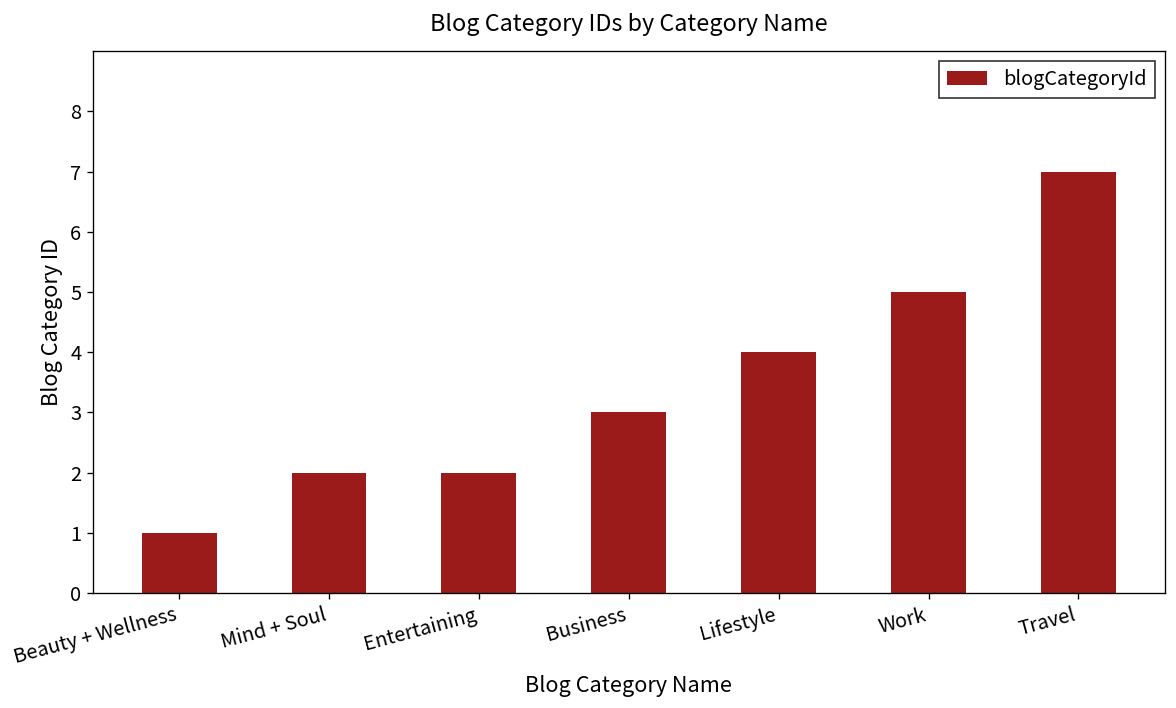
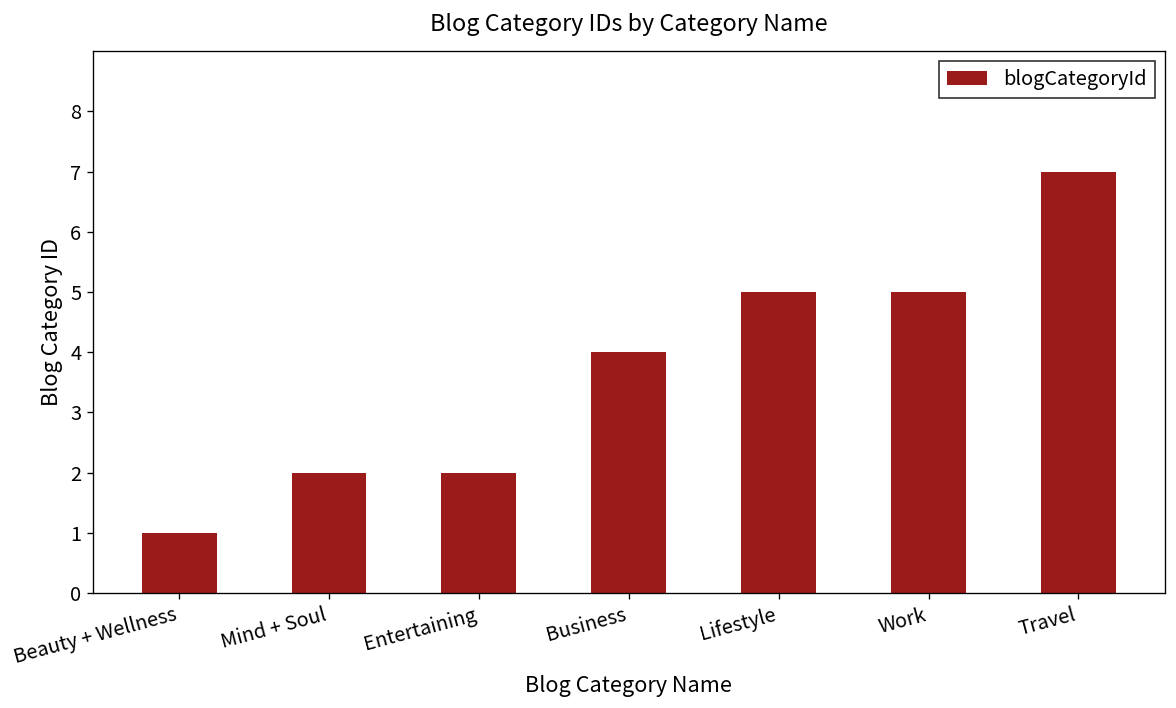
Business: 3 -> 4
Lifestyle: 4 -> 5
